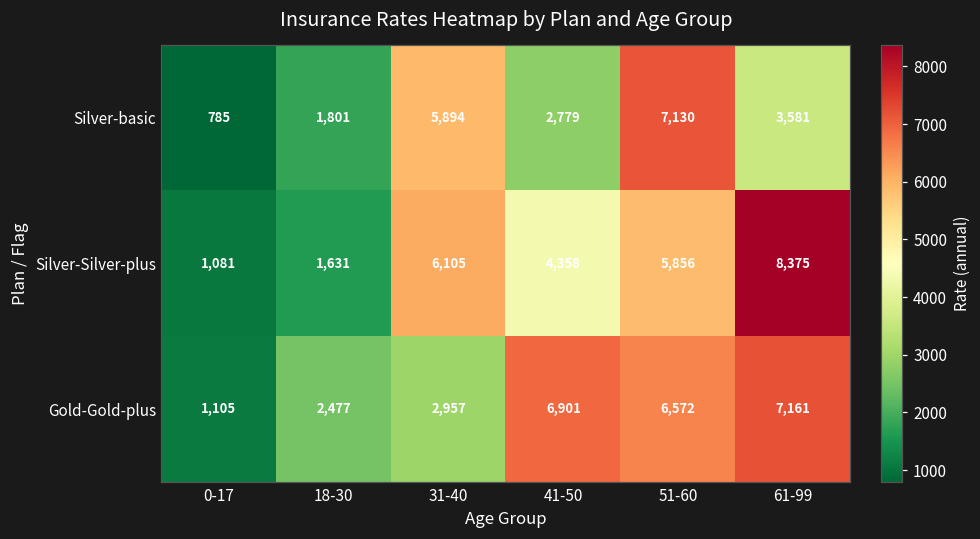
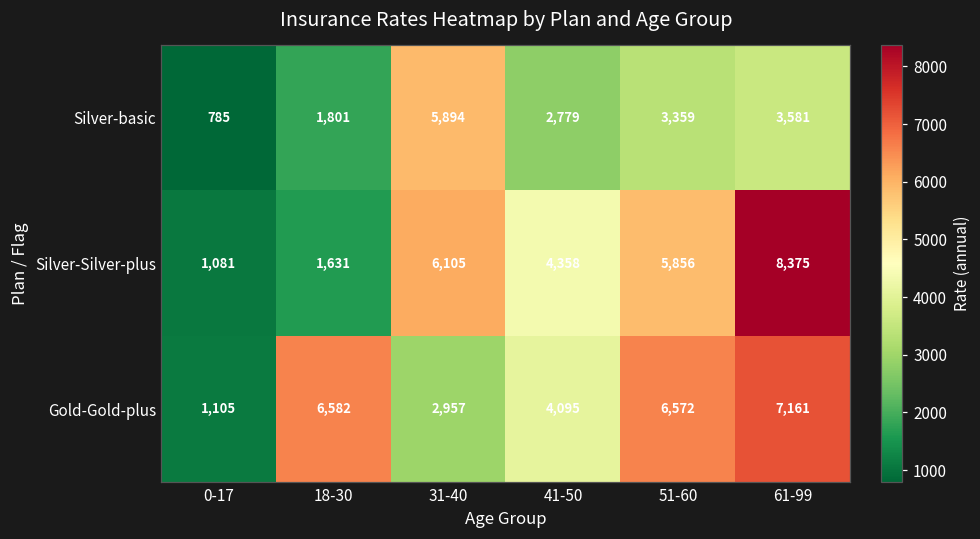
Silver-basic, 51-60: 7,130 -> 3,359
Gold-Gold-plus, 18-30: 2,477 -> 6,582
Gold-Gold-plus, 41-50: 6,901 -> 4,095
